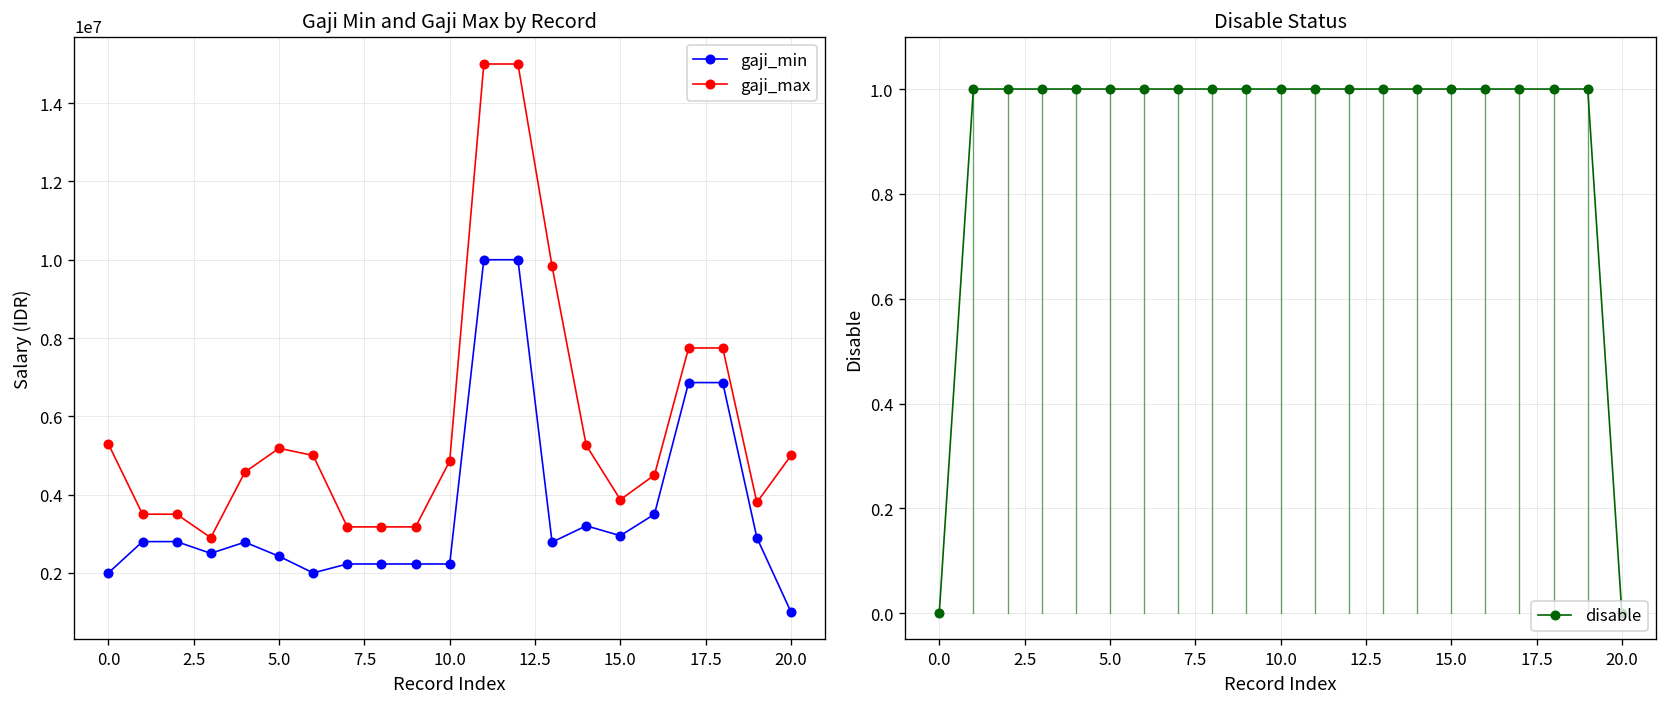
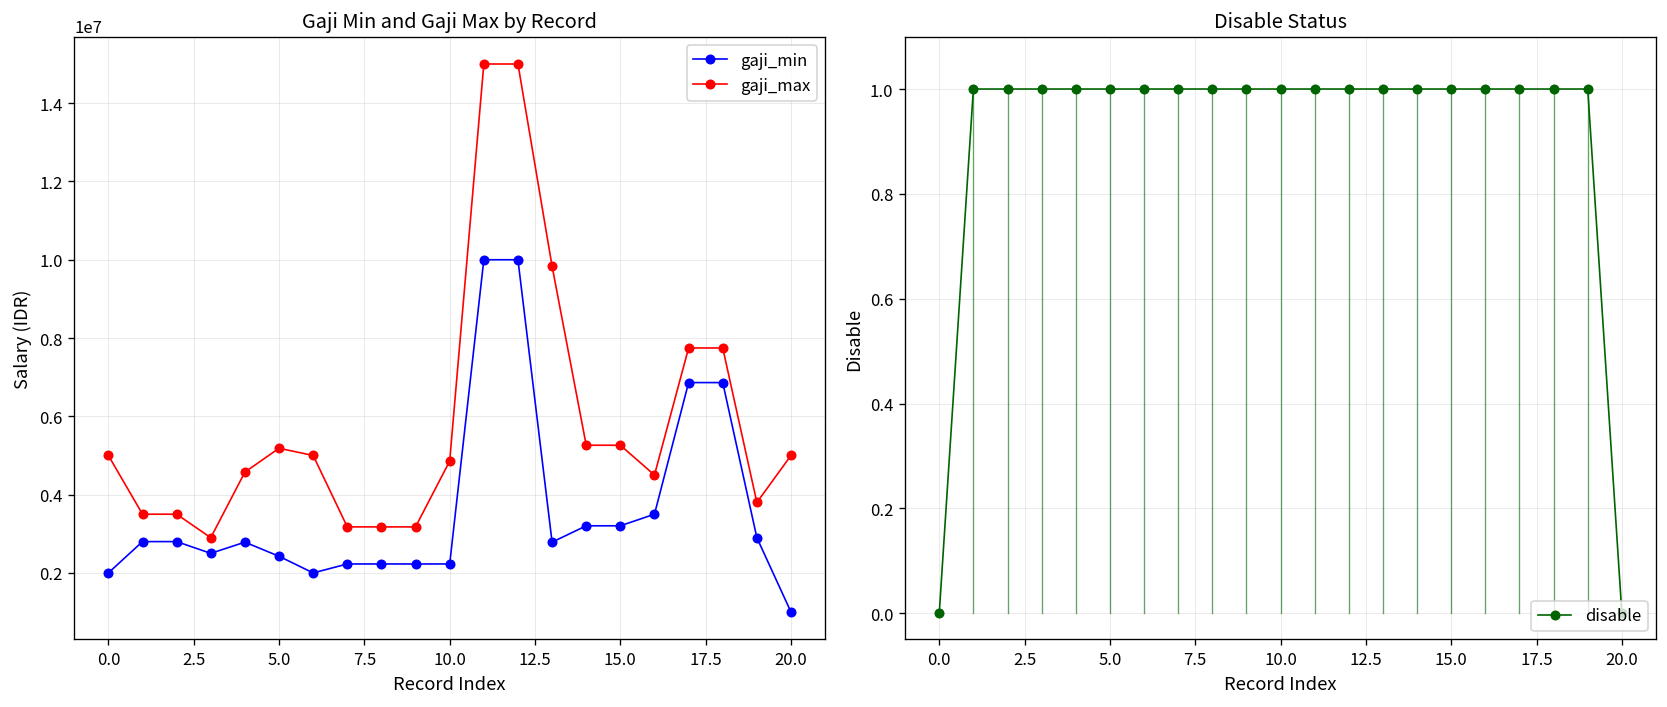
Gaji Min and Gaji Max by Record, gaji_max, 0.0: 5300000 -> 5000000
Gaji Min and Gaji Max by Record, gaji_min, 15.0: 3000000 -> 3200000
Gaji Min and Gaji Max by Record, gaji_max, 15.0: 3900000 -> 5300000
